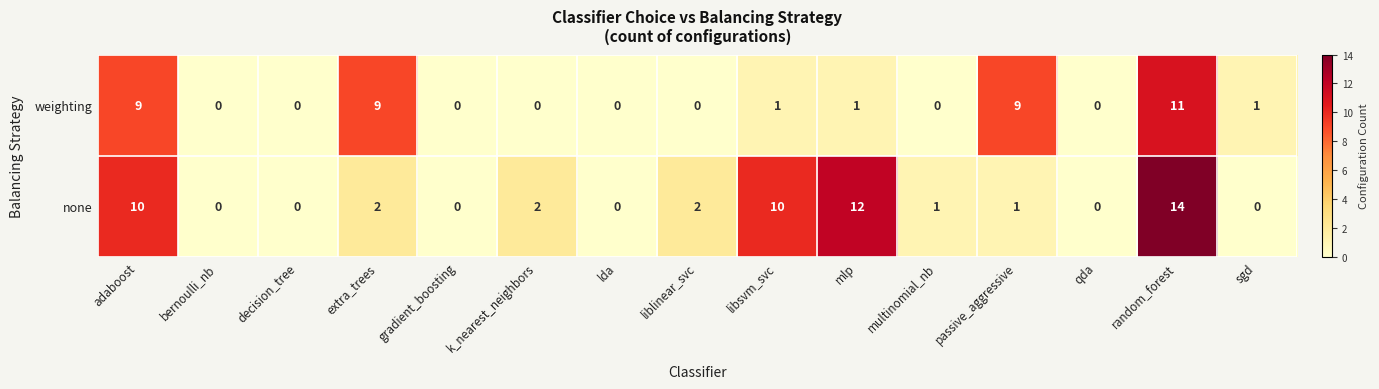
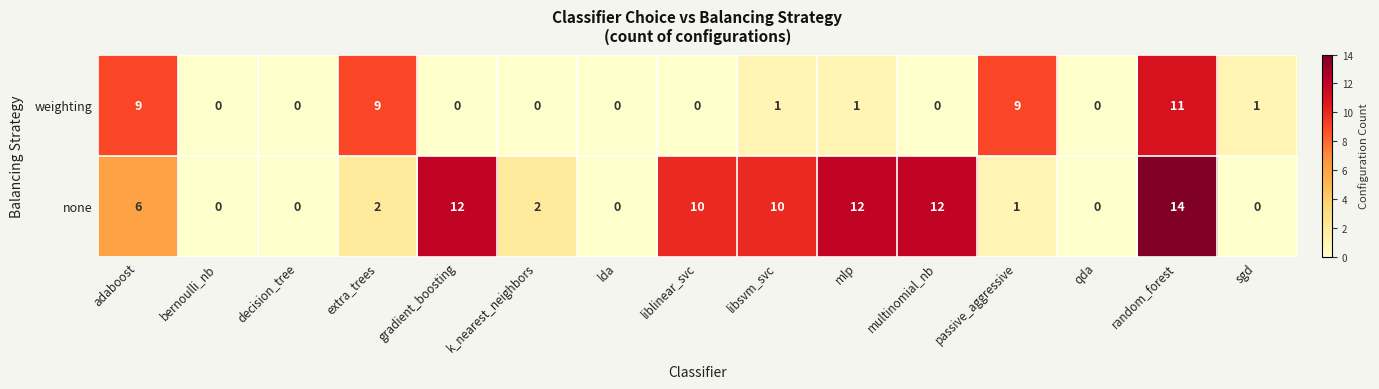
none, adaboost: 10 -> 6
none, gradient_boosting: 0 -> 12
none, liblinear_svc: 2 -> 10
none, multinomial_nb: 1 -> 12
